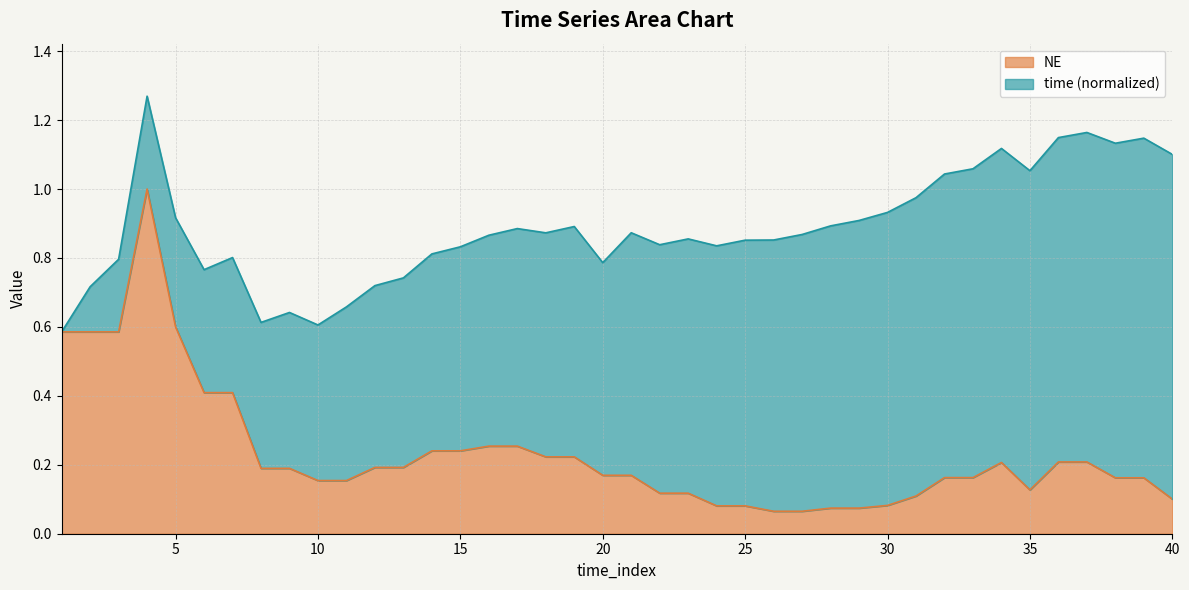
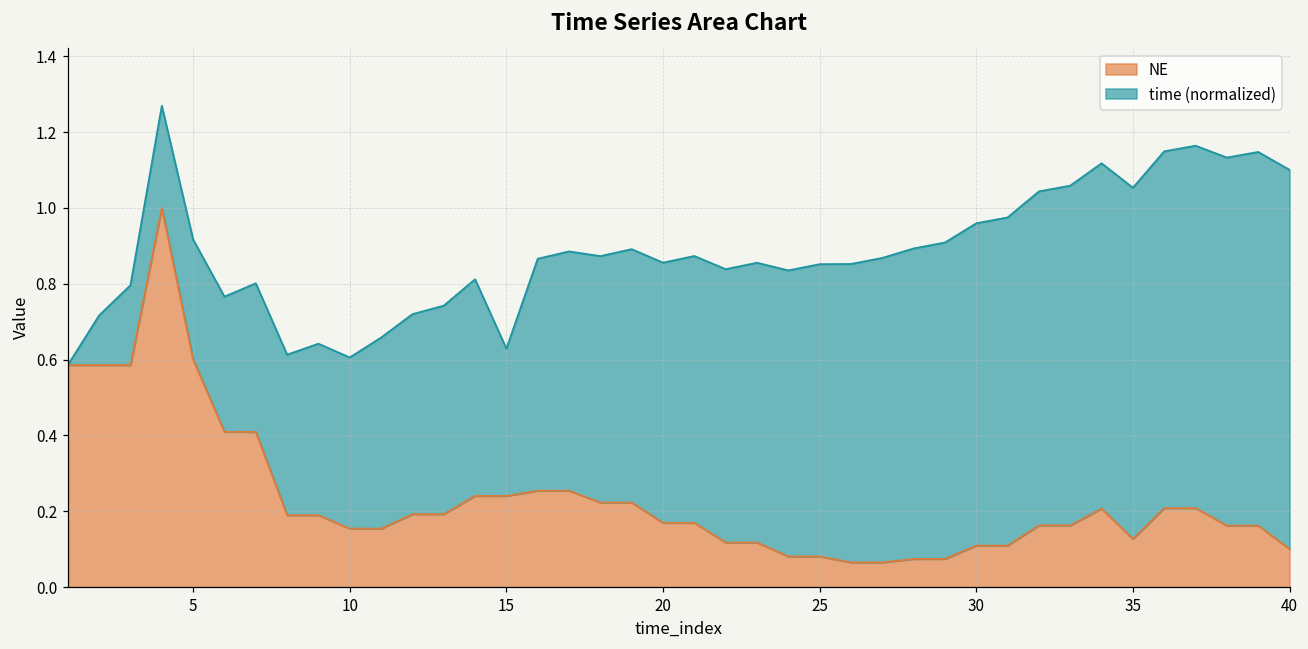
time (normalized), 15: 0.59 -> 0.39
time (normalized), 20: 0.62 -> 0.69
NE, 30: 0.08 -> 0.11
